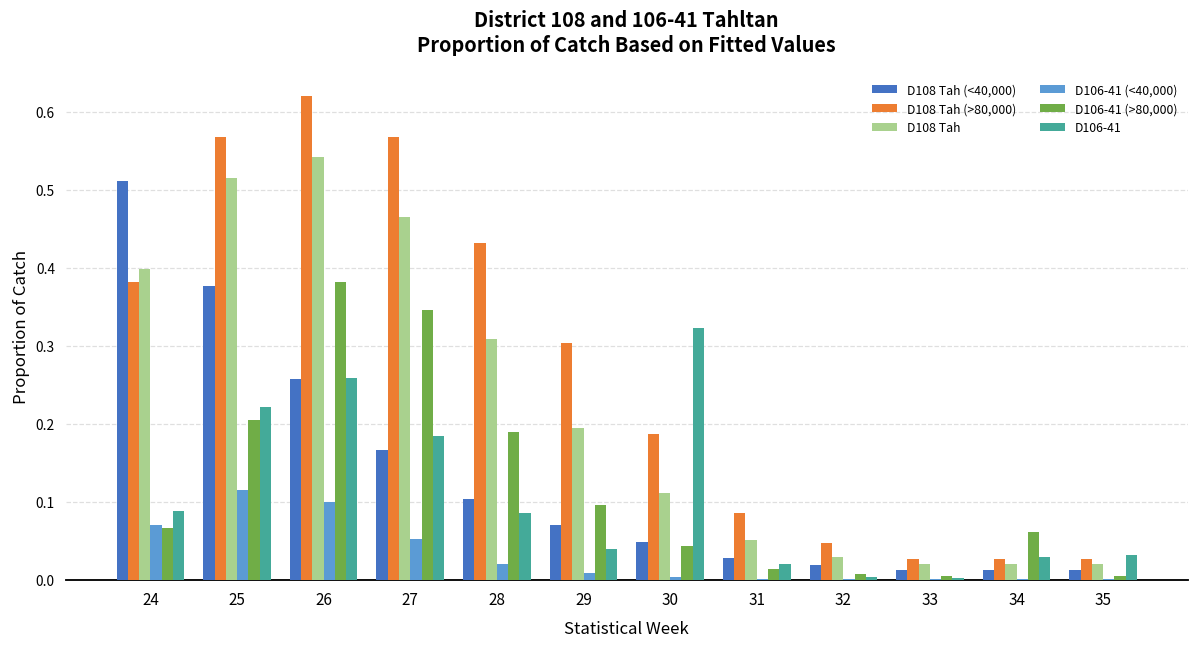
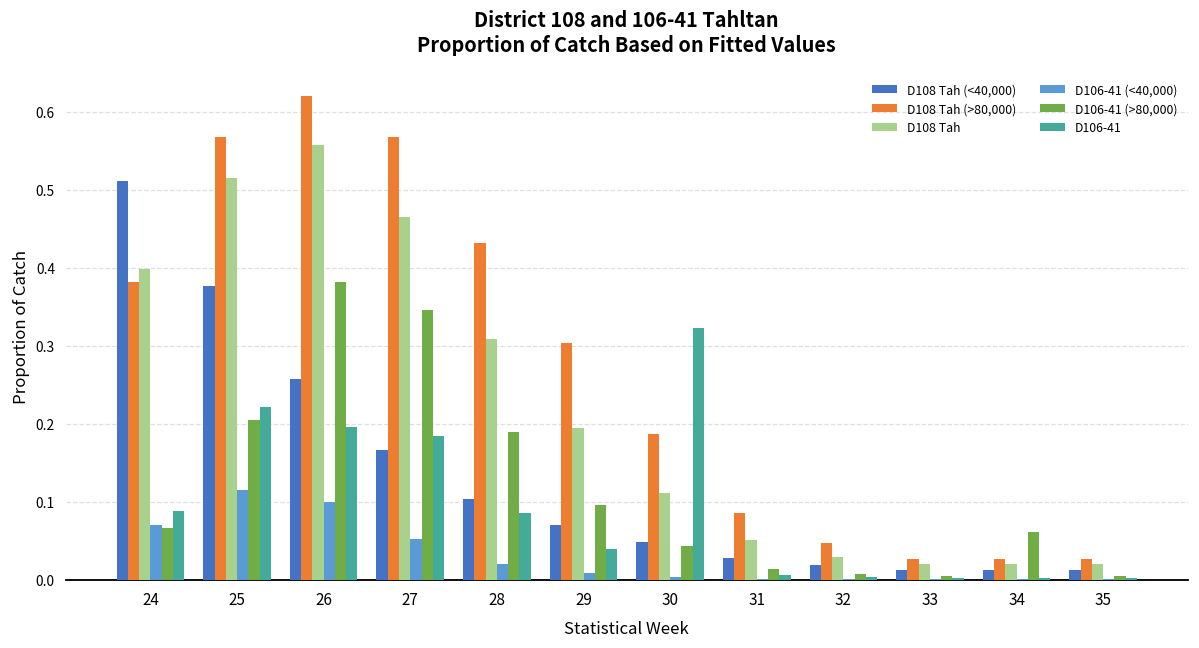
D108 Tah, 26: 0.54 -> 0.56
D106-41, 26: 0.26 -> 0.20
D106-41, 31: 0.02 -> 0.01
D106-41, 34: 0.03 -> 0.00
D106-41, 35: 0.03 -> 0.00
